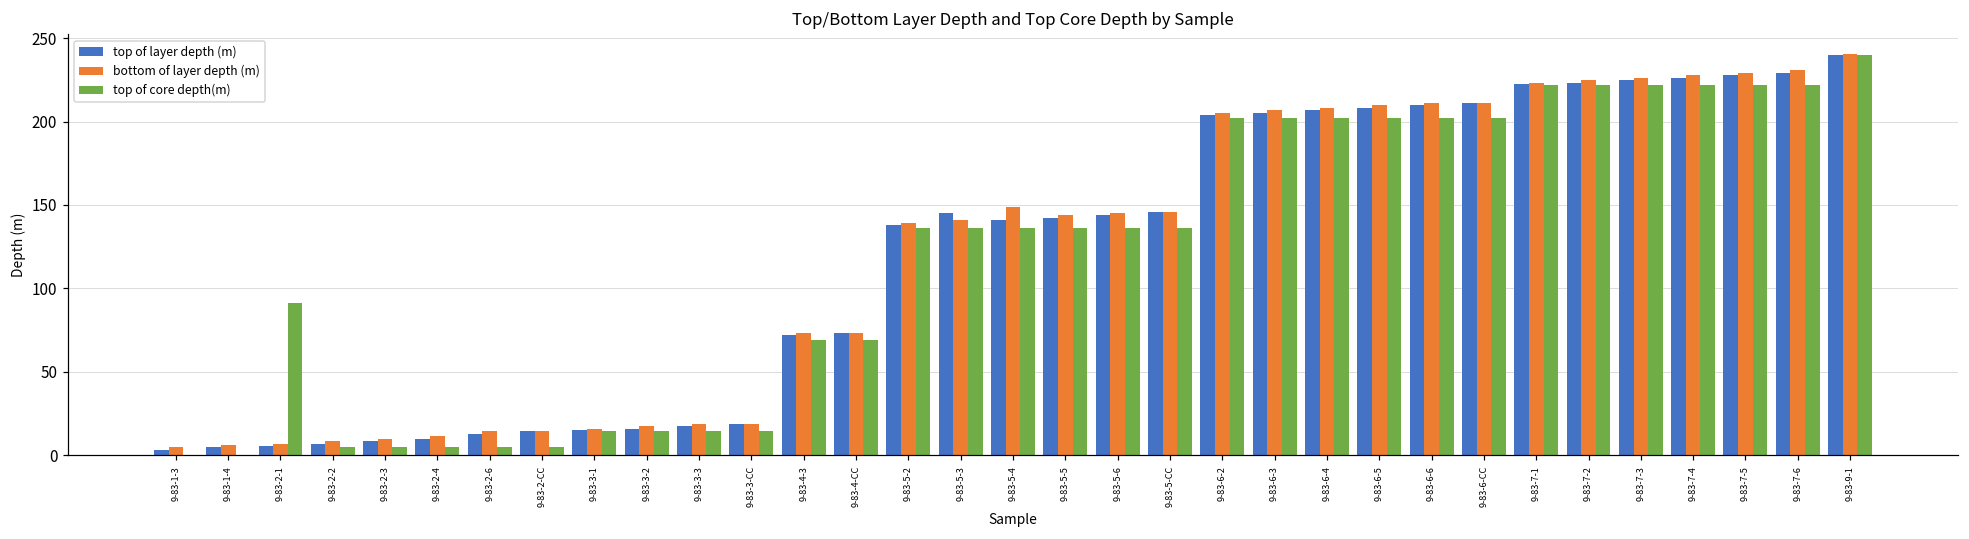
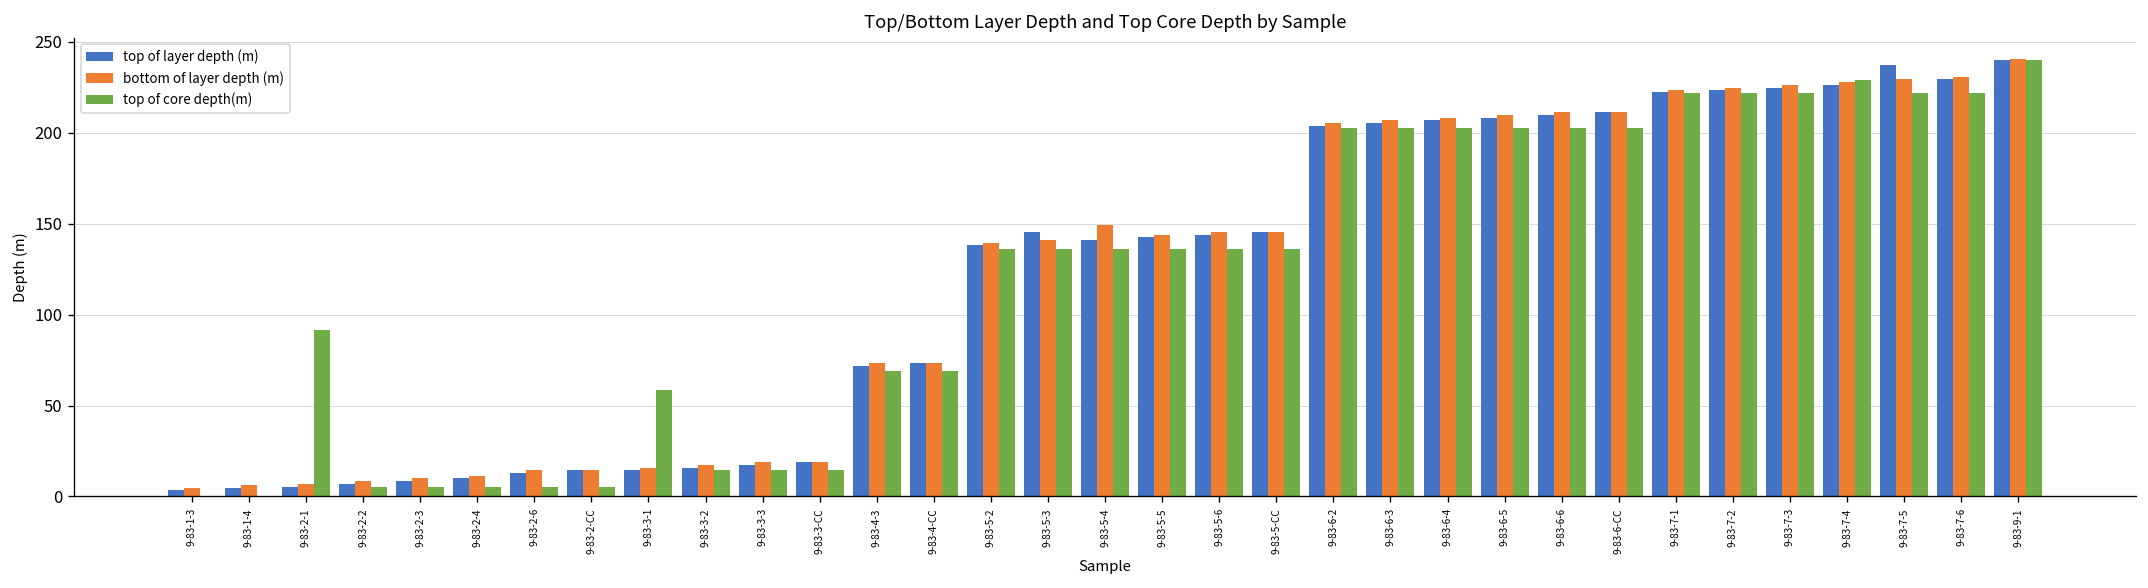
top of core depth(m), 9-83-3-1: 14 -> 58
top of core depth(m), 9-83-7-4: 222 -> 229
top of layer depth (m), 9-83-7-5: 228 -> 237
